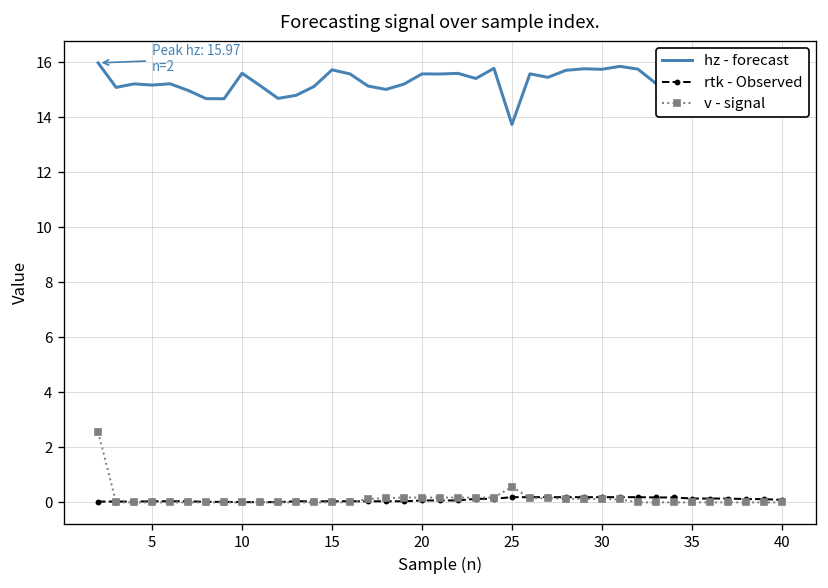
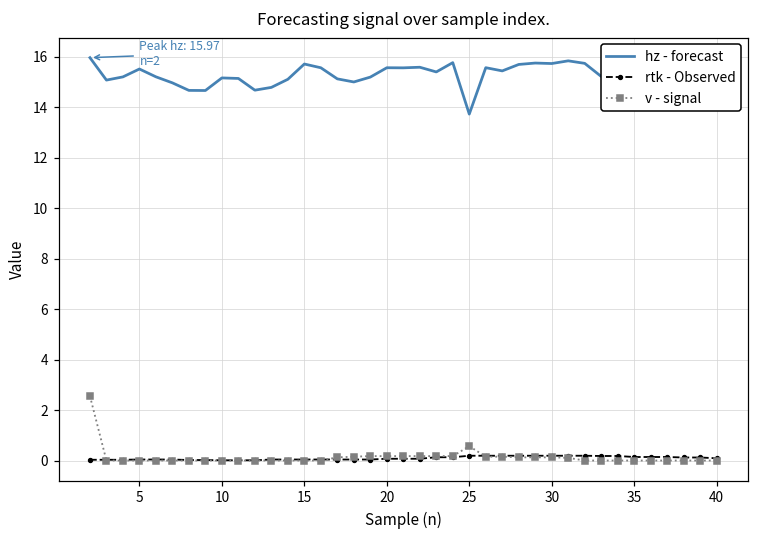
hz - forecast, 5: 15.2 -> 15.5
hz - forecast, 10: 15.6 -> 15.2
